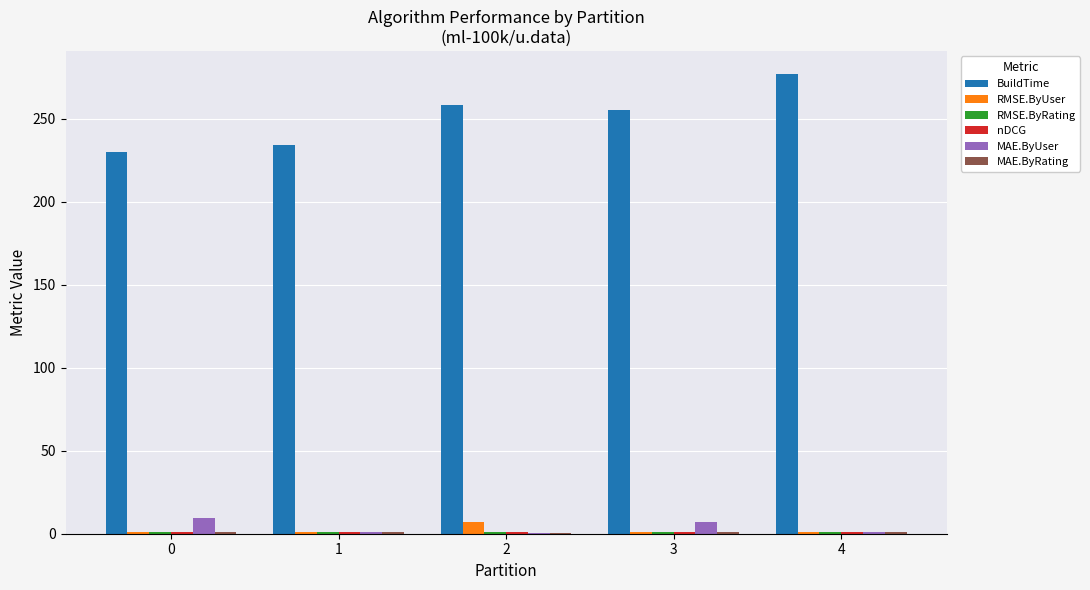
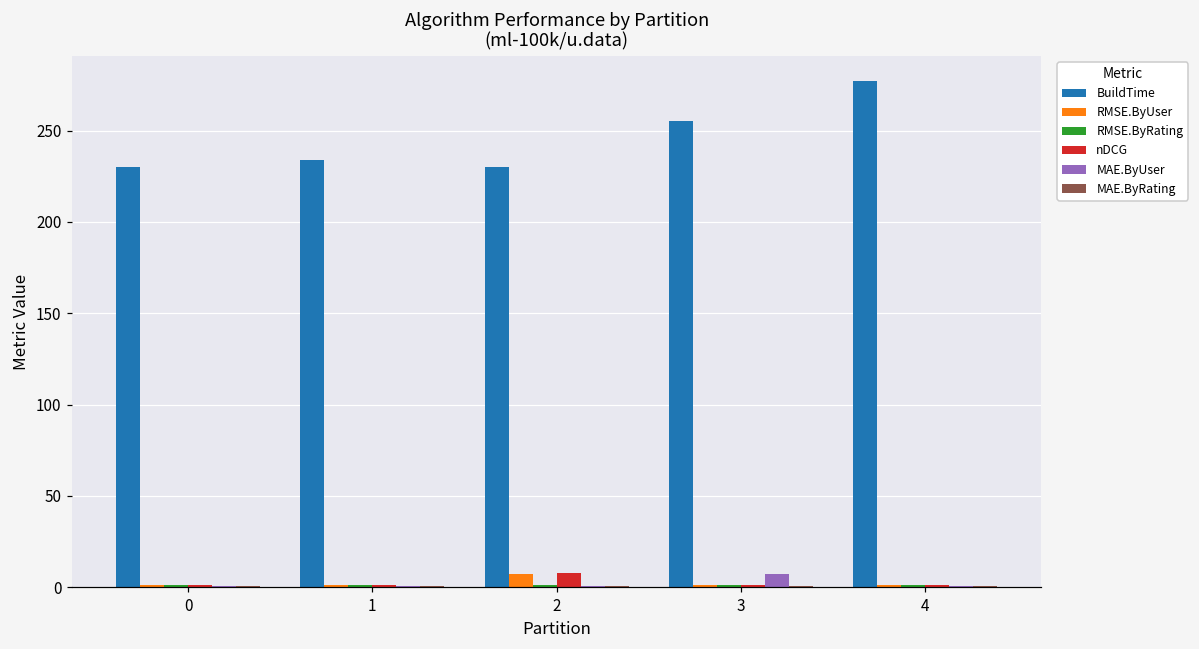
MAE.ByUser, 0: 10 -> 1
BuildTime, 2: 258 -> 230
nDCG, 2: 1 -> 8
